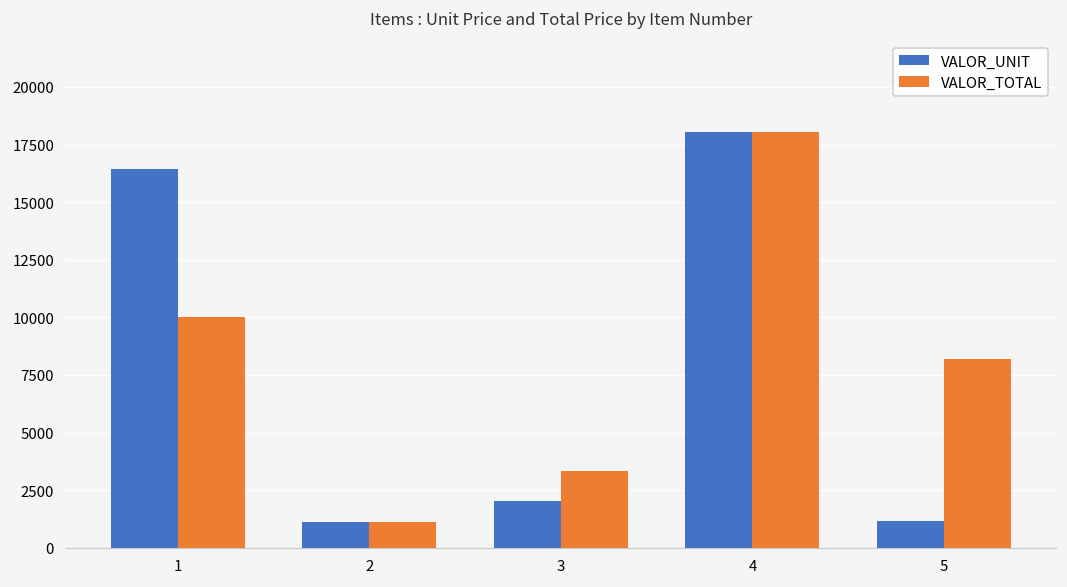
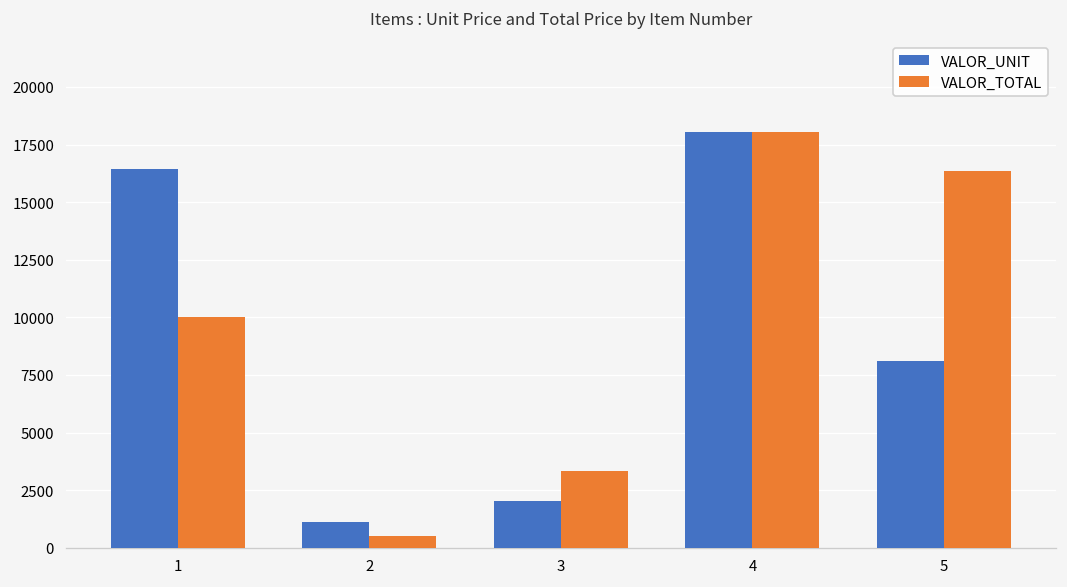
VALOR_TOTAL, 2: 1100 -> 500
VALOR_UNIT, 5: 1200 -> 8100
VALOR_TOTAL, 5: 8200 -> 16400
